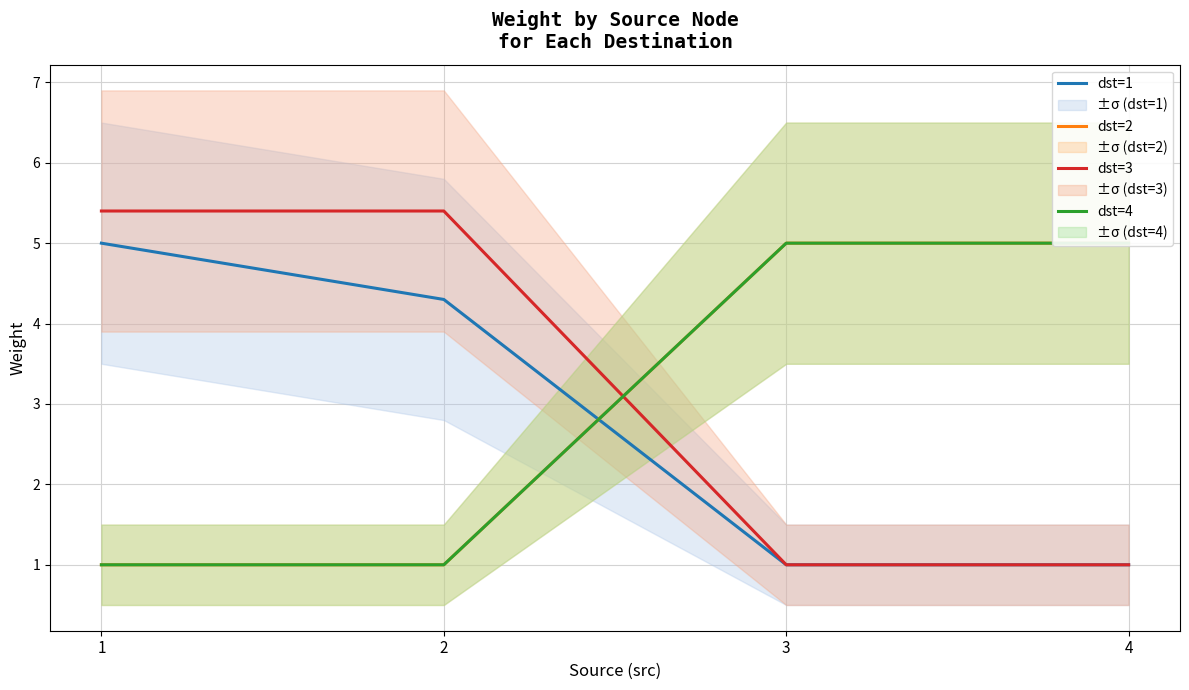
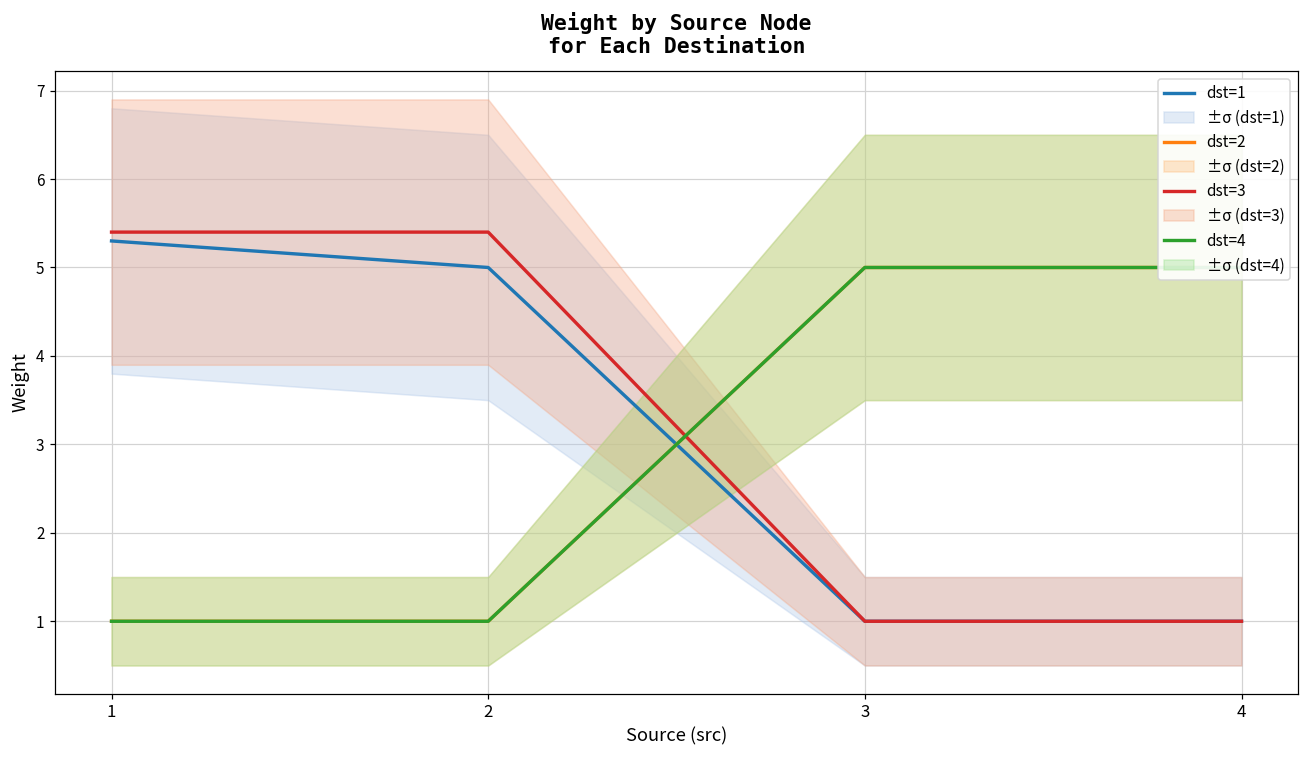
dst=1, 1: 5.0 -> 5.3
dst=1, 2: 4.3 -> 5.0
